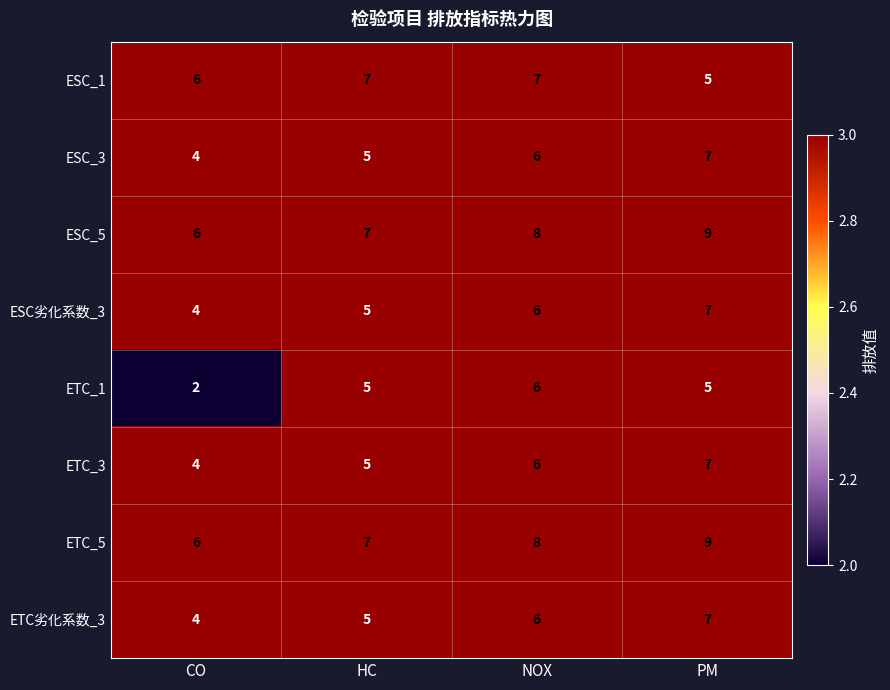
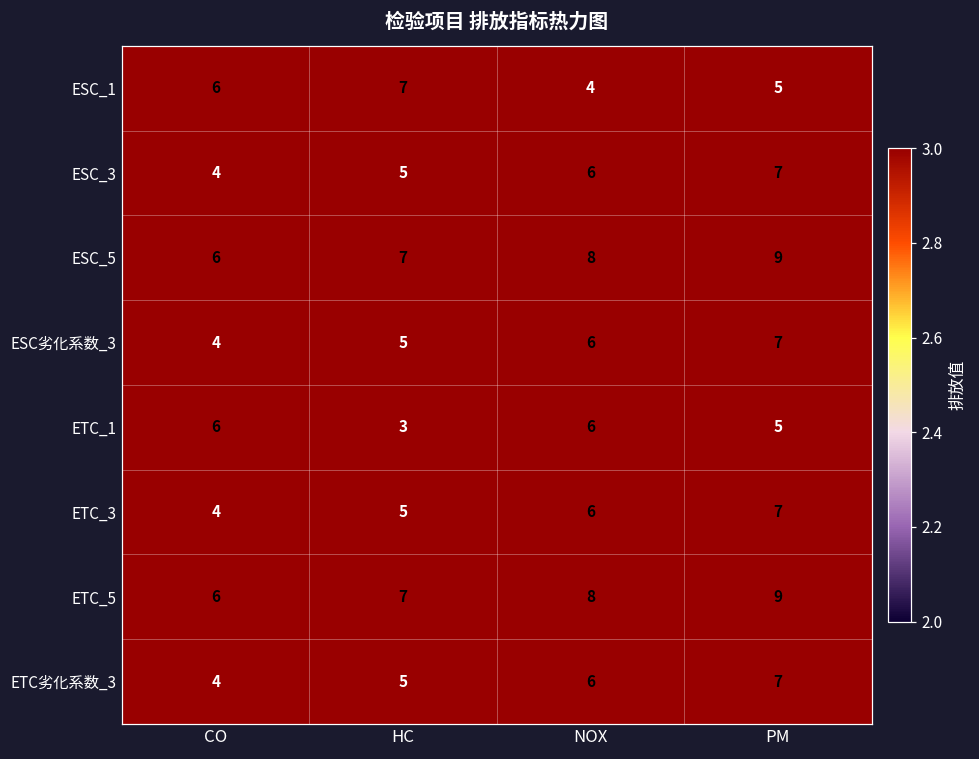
ESC_1, NOX: 7 -> 4
ETC_1, CO: 2 -> 6
ETC_1, HC: 5 -> 3
